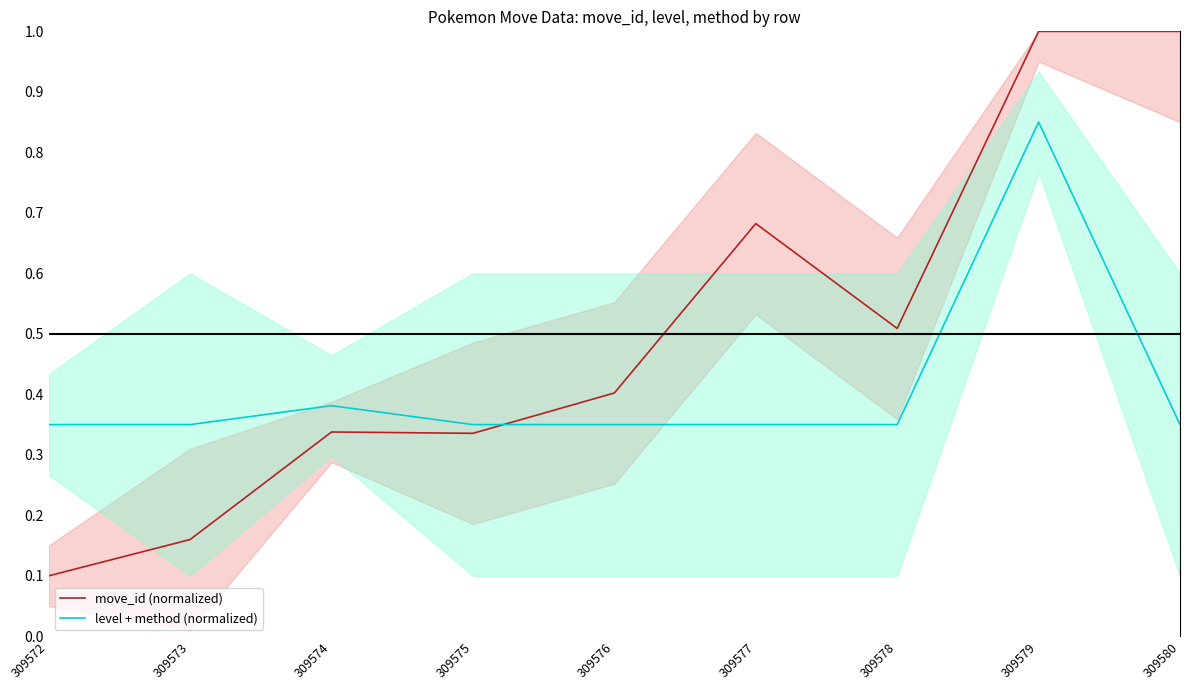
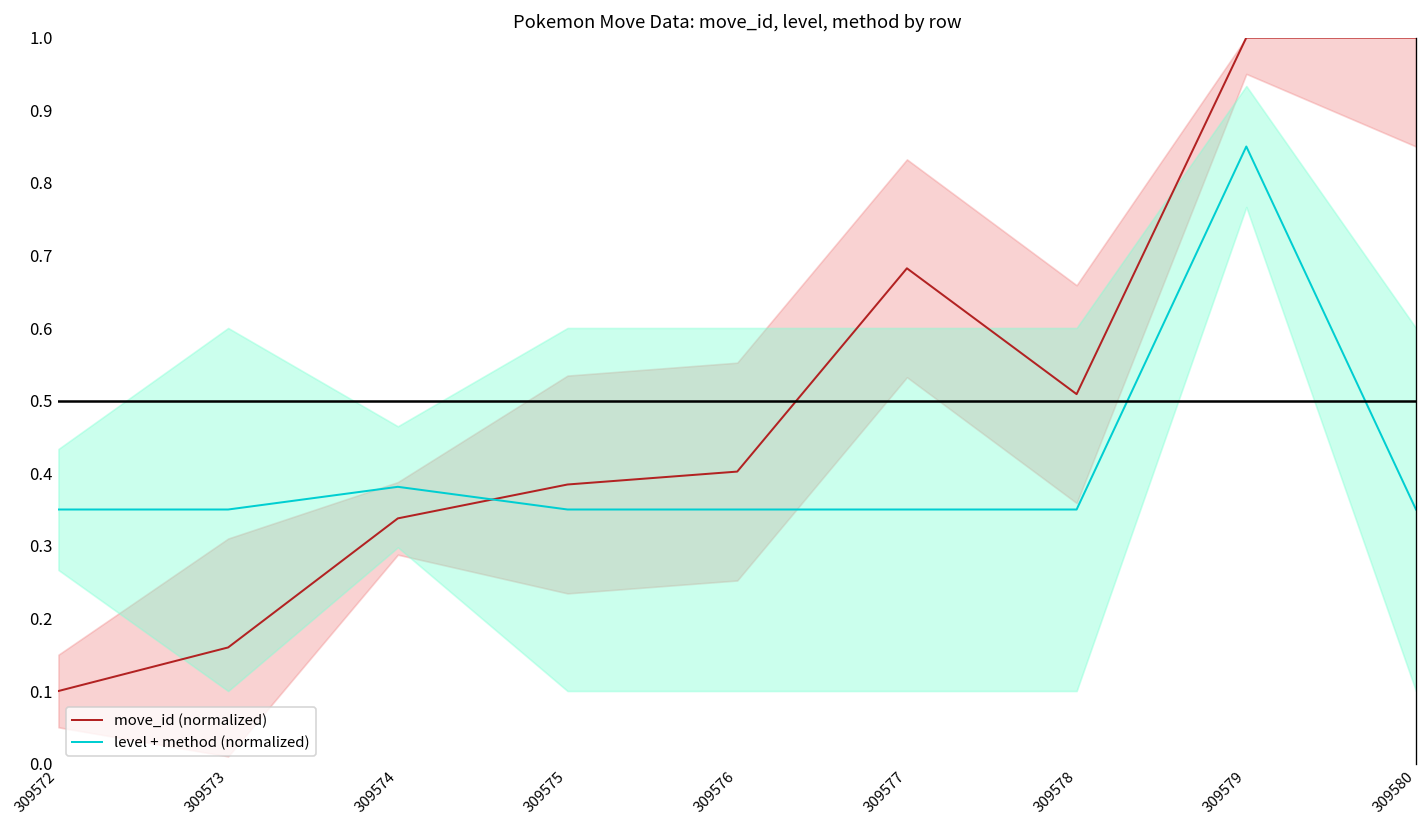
move_id (normalized), 309575: 0.34 -> 0.38
